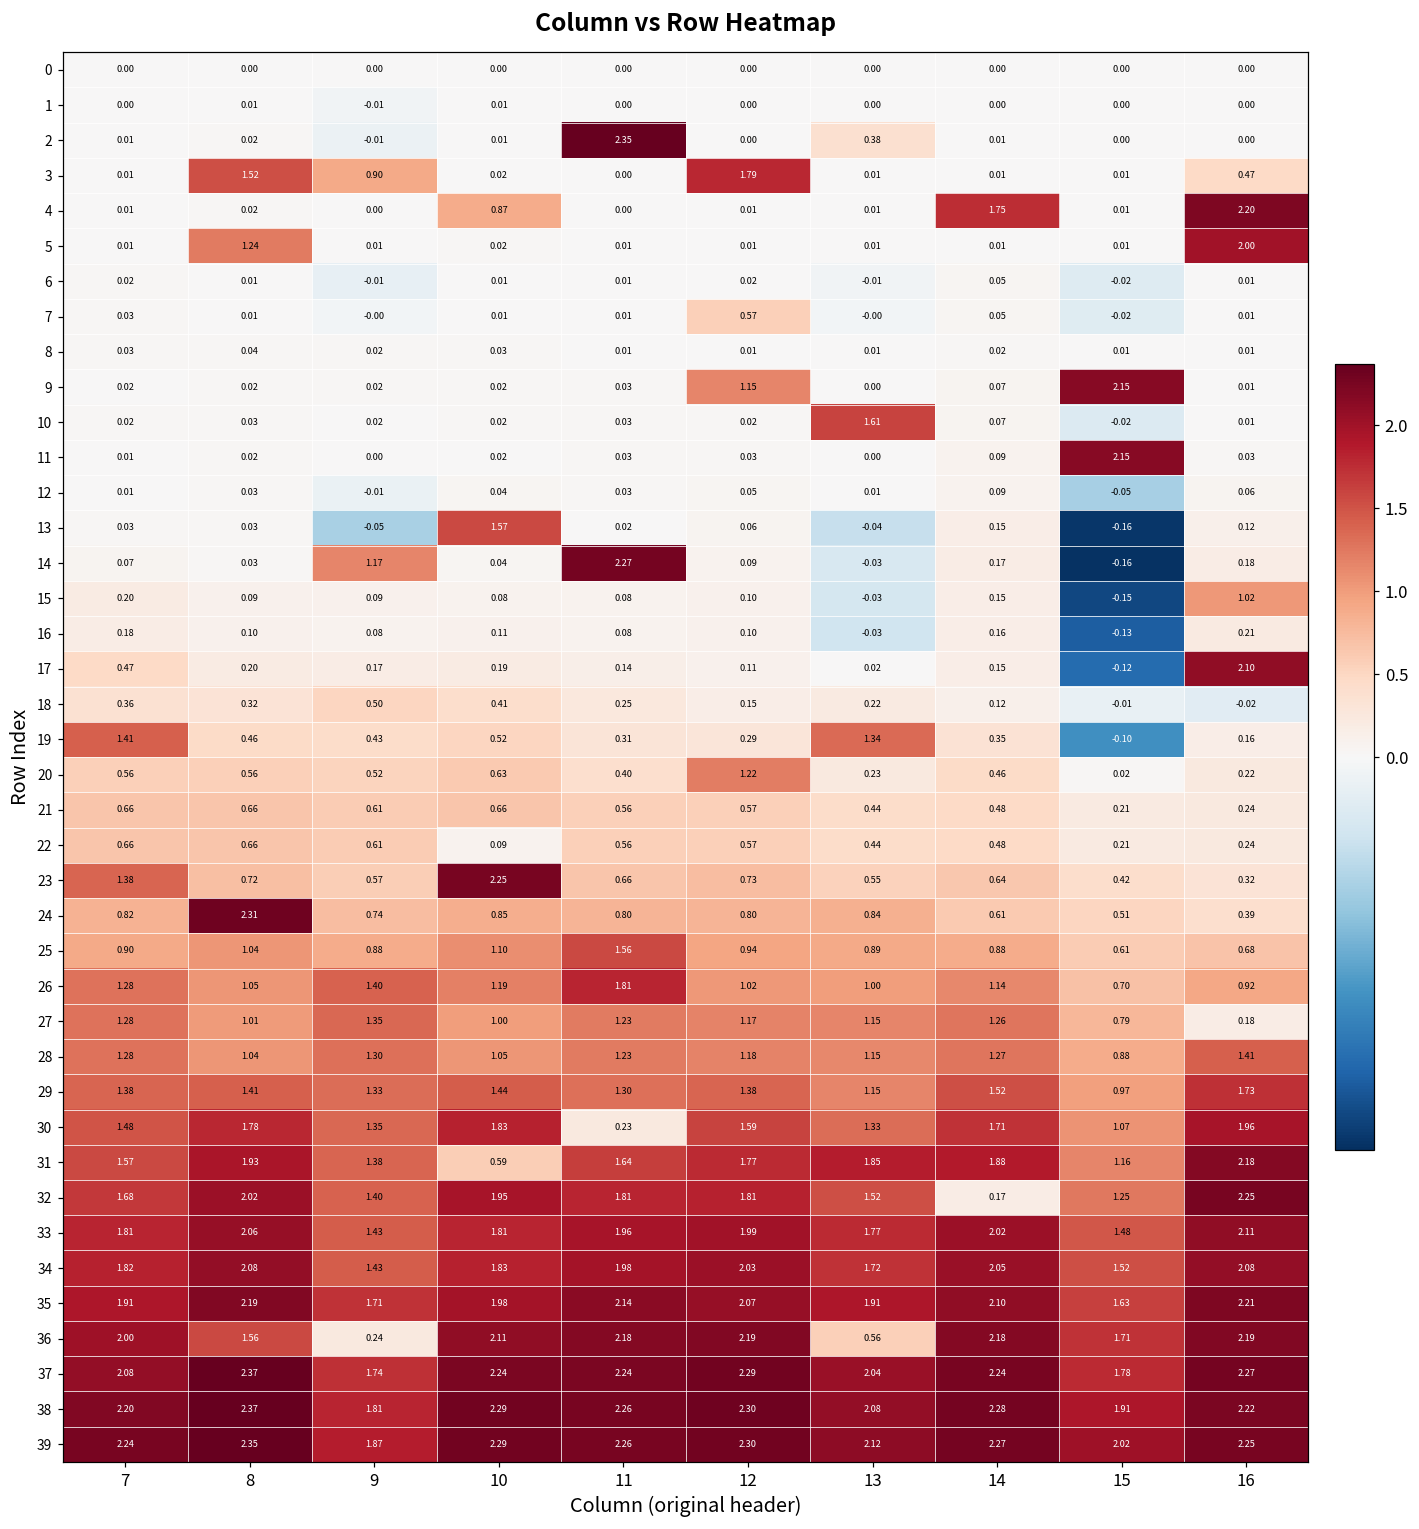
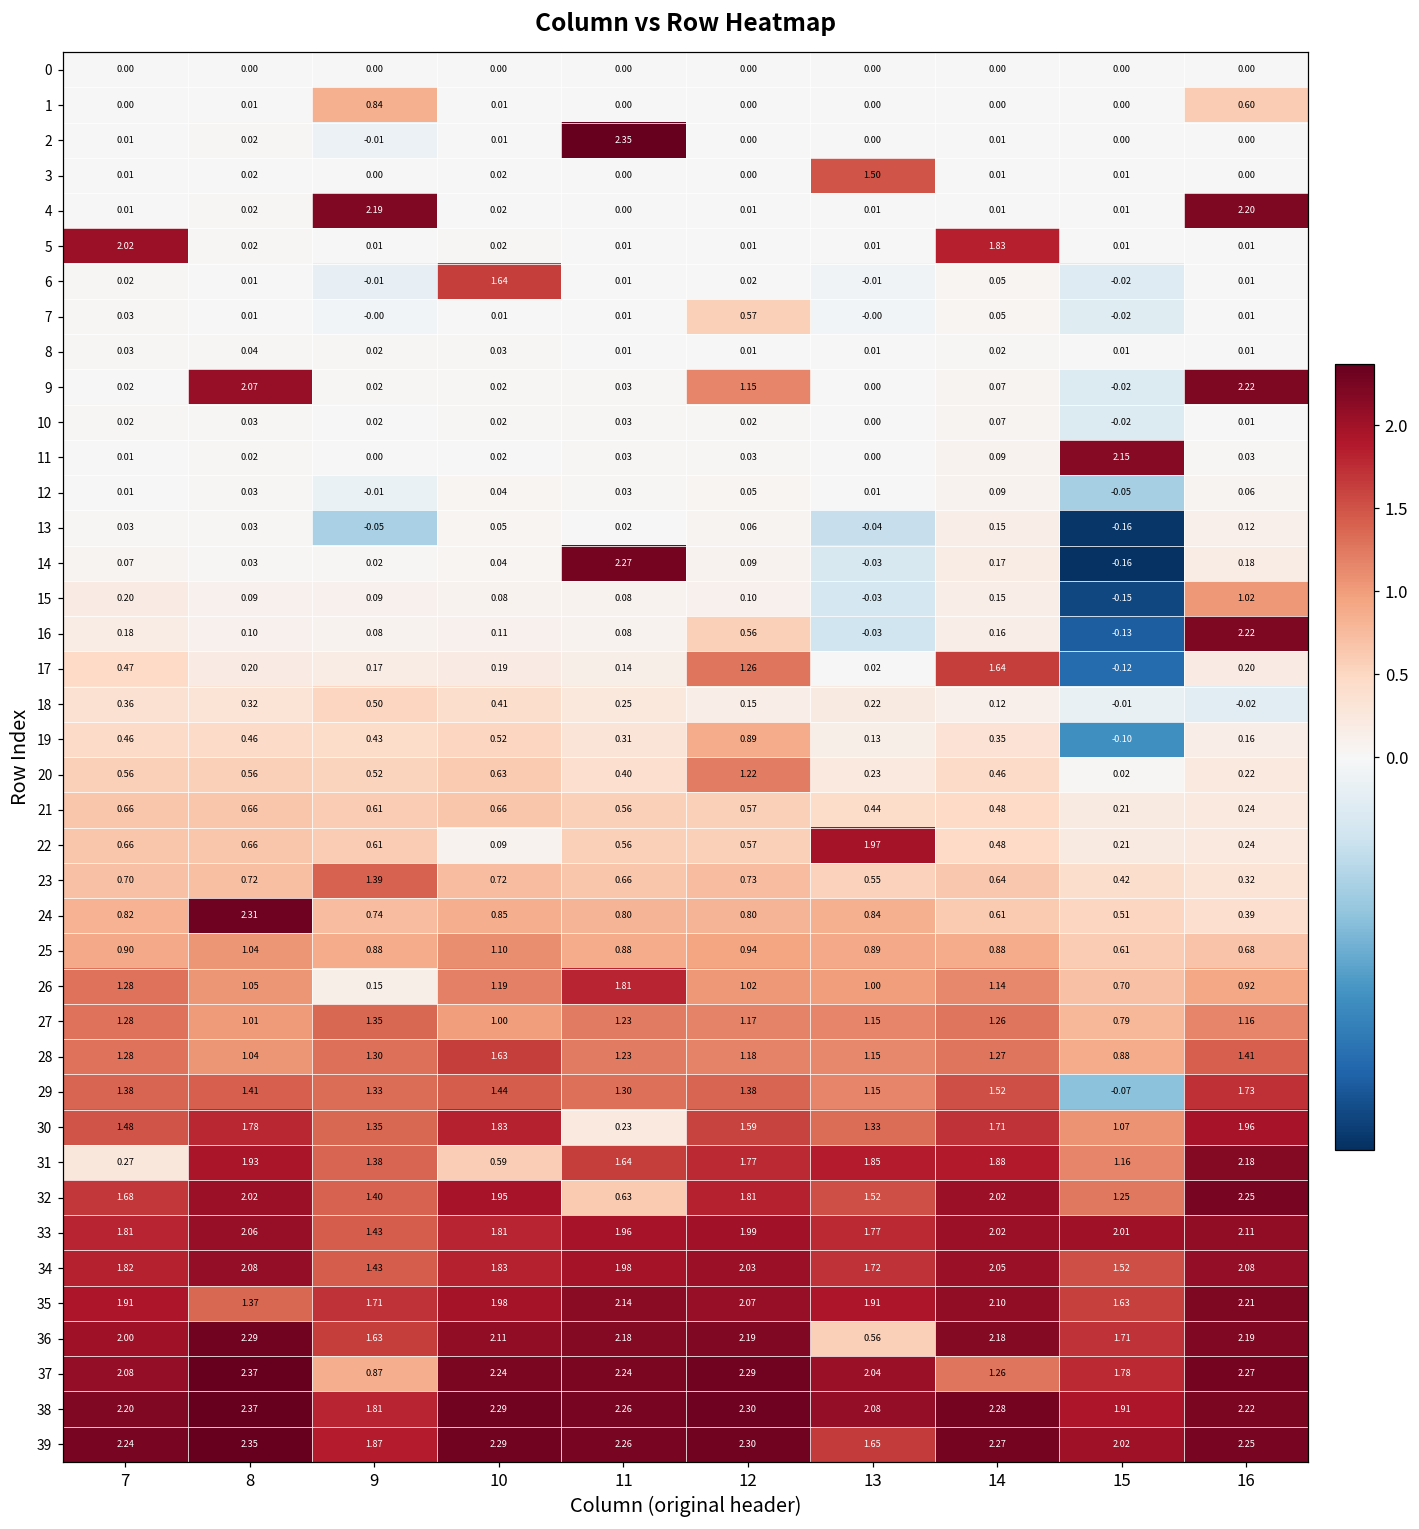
1, 9: -0.01 -> 0.84
1, 16: 0.00 -> 0.60
2, 13: 0.38 -> 0.00
3, 8: 1.52 -> 0.02
3, 9: 0.90 -> 0.00
3, 12: 1.79 -> 0.00
3, 13: 0.01 -> 1.50
3, 16: 0.47 -> 0.00
4, 9: 0.00 -> 2.19
4, 10: 0.87 -> 0.02
4, 14: 1.75 -> 0.01
5, 7: 0.01 -> 2.02
5, 8: 1.24 -> 0.02
5, 14: 0.01 -> 1.83
5, 16: 2.00 -> 0.01
6, 10: 0.01 -> 1.64
9, 8: 0.02 -> 2.07
9, 15: 2.15 -> -0.02
9, 16: 0.01 -> 2.22
10, 13: 1.61 -> 0.00
13, 10: 1.57 -> 0.05
14, 9: 1.17 -> 0.02
16, 12: 0.10 -> 0.56
16, 16: 0.21 -> 2.22
17, 12: 0.11 -> 1.26
17, 14: 0.15 -> 1.64
17, 16: 2.10 -> 0.20
19, 7: 1.41 -> 0.46
19, 12: 0.29 -> 0.89
19, 13: 1.34 -> 0.13
22, 13: 0.44 -> 1.97
23, 7: 1.38 -> 0.70
23, 9: 0.57 -> 1.39
23, 10: 2.25 -> 0.72
25, 11: 1.56 -> 0.88
26, 9: 1.40 -> 0.15
27, 16: 0.18 -> 1.16
28, 10: 1.05 -> 1.63
29, 15: 0.97 -> -0.07
31, 7: 1.57 -> 0.27
32, 11: 1.81 -> 0.63
32, 14: 0.17 -> 2.02
33, 15: 1.48 -> 2.01
35, 8: 2.19 -> 1.37
36, 8: 1.56 -> 2.29
36, 9: 0.24 -> 1.63
37, 9: 1.74 -> 0.87
37, 14: 2.24 -> 1.26
39, 13: 2.12 -> 1.65
